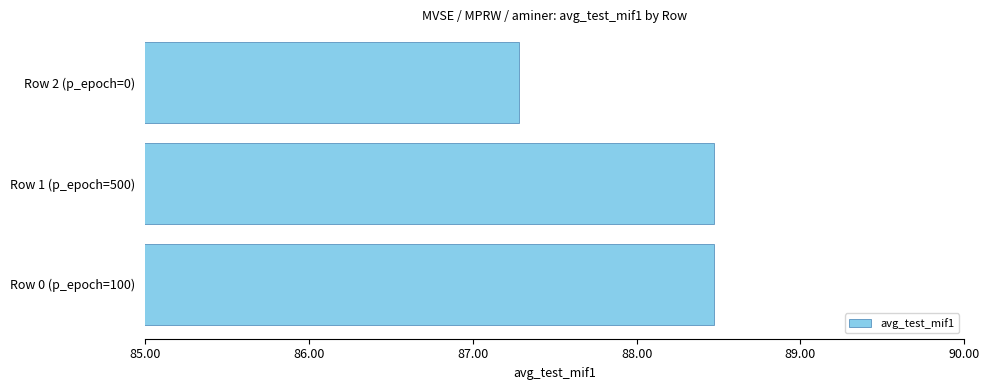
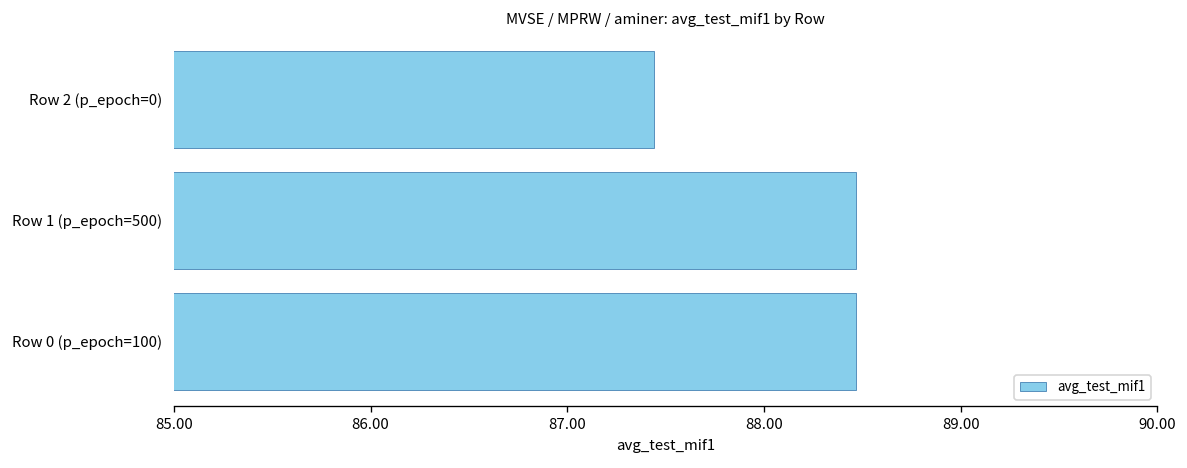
Row 2 (p_epoch=0): 87.28 -> 87.44
